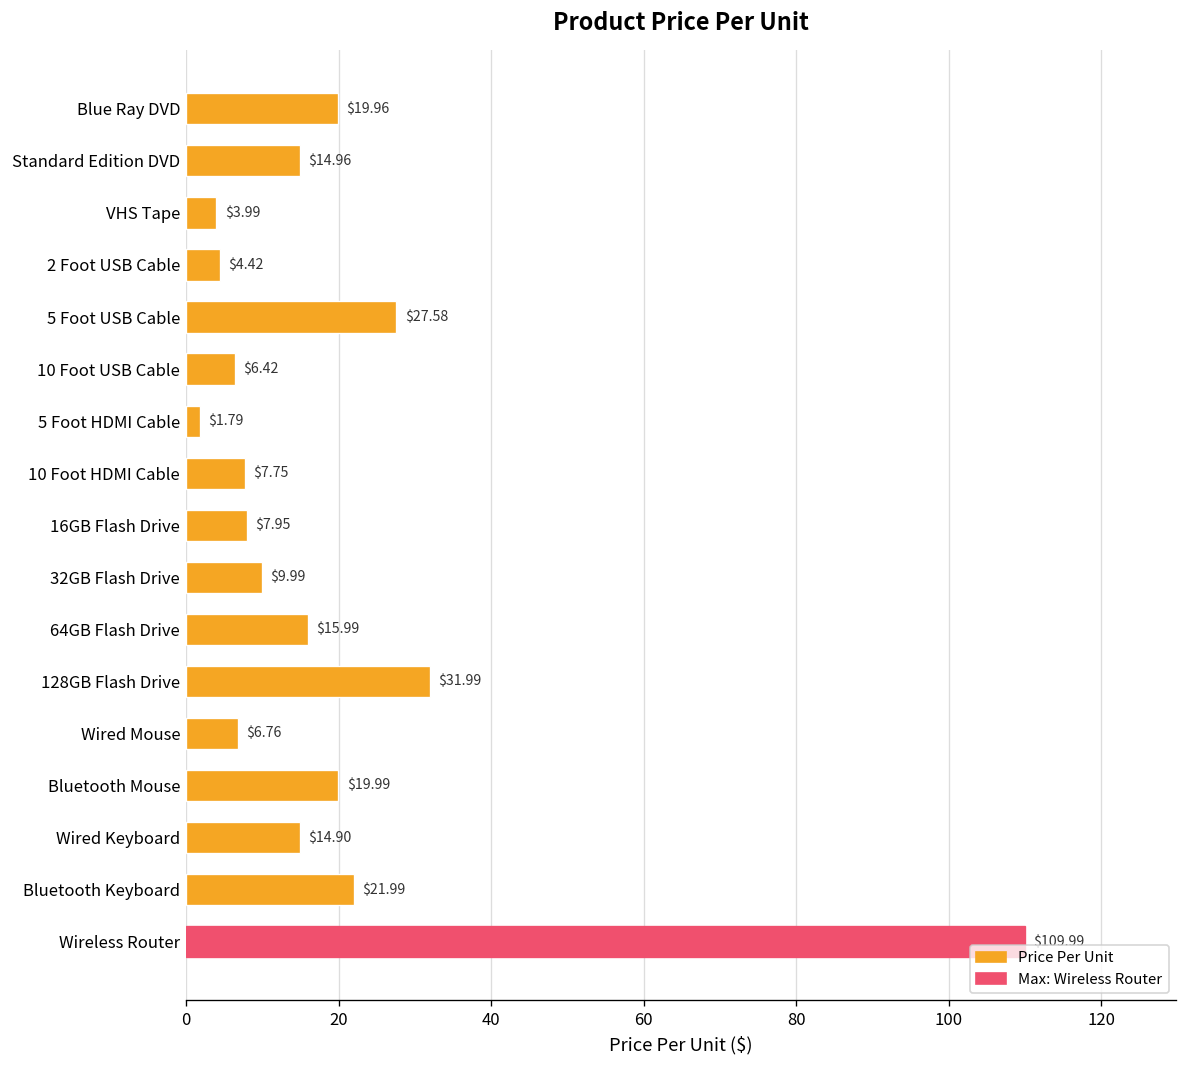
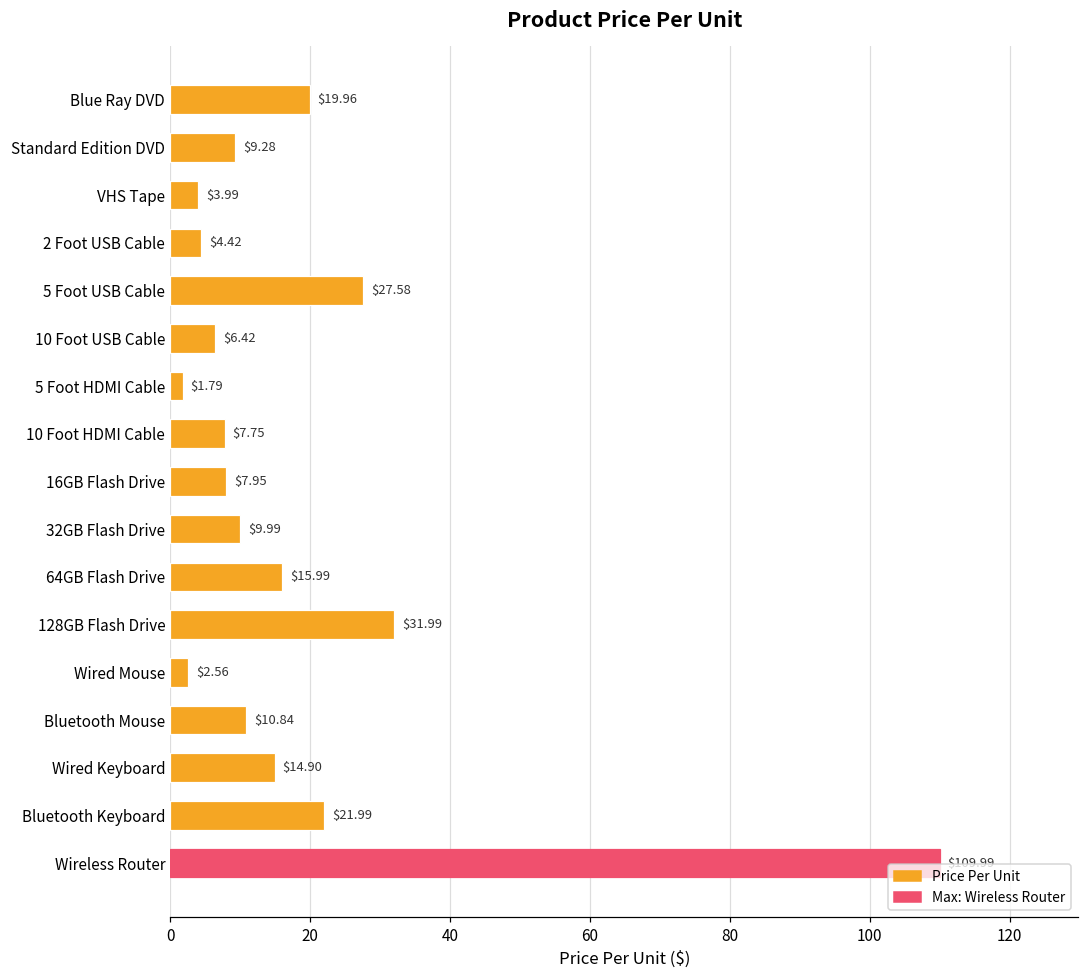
Standard Edition DVD: $14.96 -> $9.28
Wired Mouse: $6.76 -> $2.56
Bluetooth Mouse: $19.99 -> $10.84
